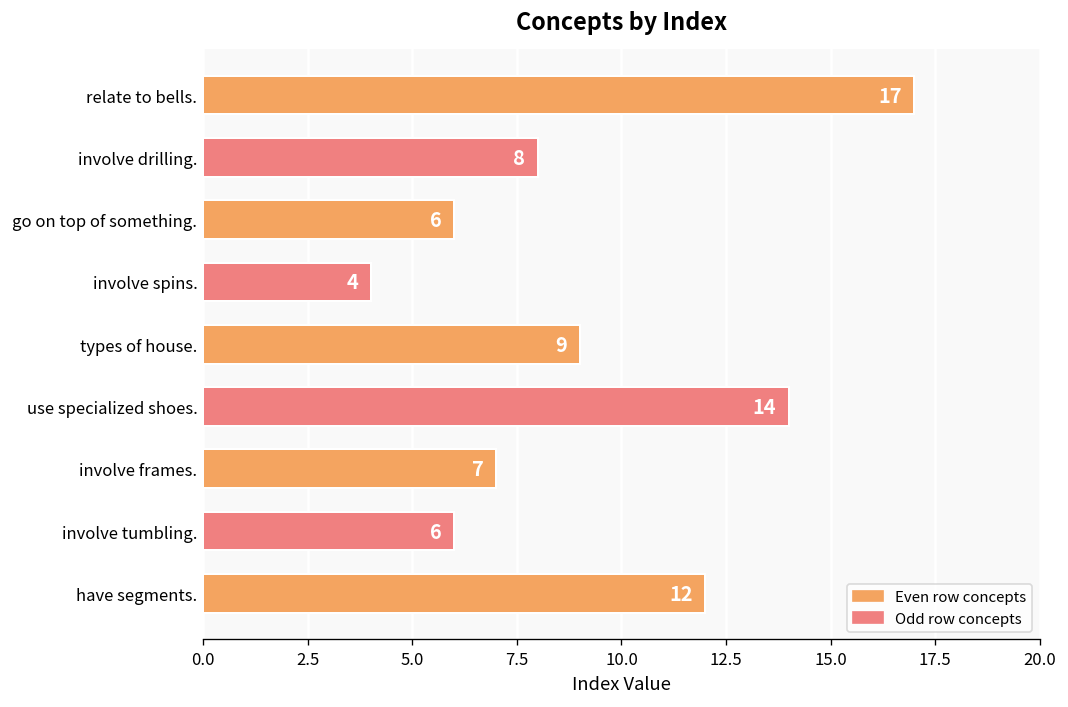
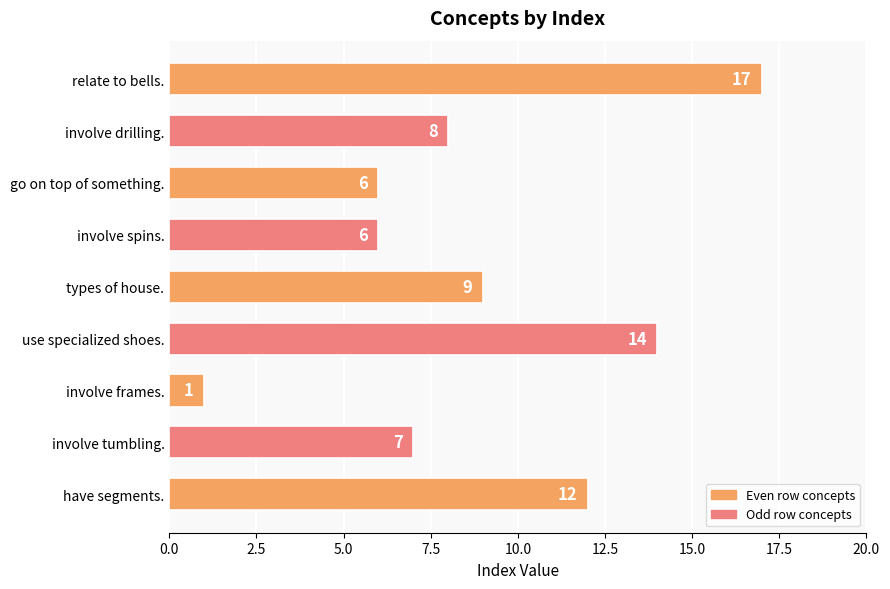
involve spins.: 4 -> 6
involve frames.: 7 -> 1
involve tumbling.: 6 -> 7
